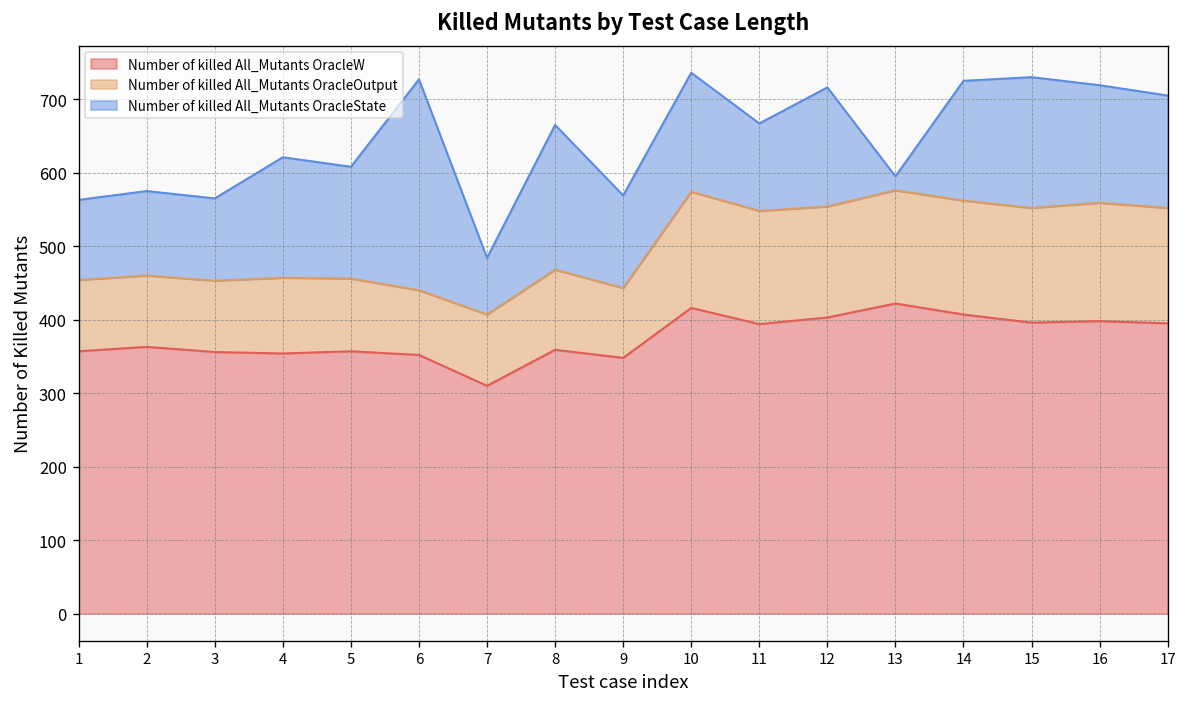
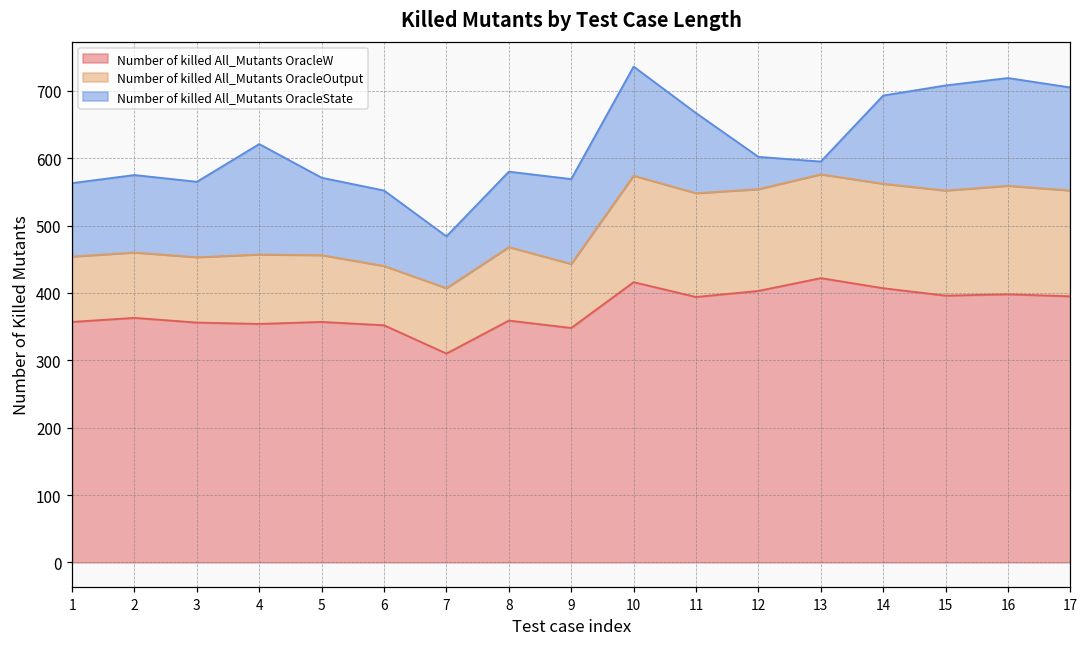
Number of killed All_Mutants OracleState, 5: 150 -> 120
Number of killed All_Mutants OracleState, 6: 290 -> 110
Number of killed All_Mutants OracleState, 8: 200 -> 110
Number of killed All_Mutants OracleState, 12: 160 -> 50
Number of killed All_Mutants OracleState, 14: 160 -> 130
Number of killed All_Mutants OracleState, 15: 180 -> 160
